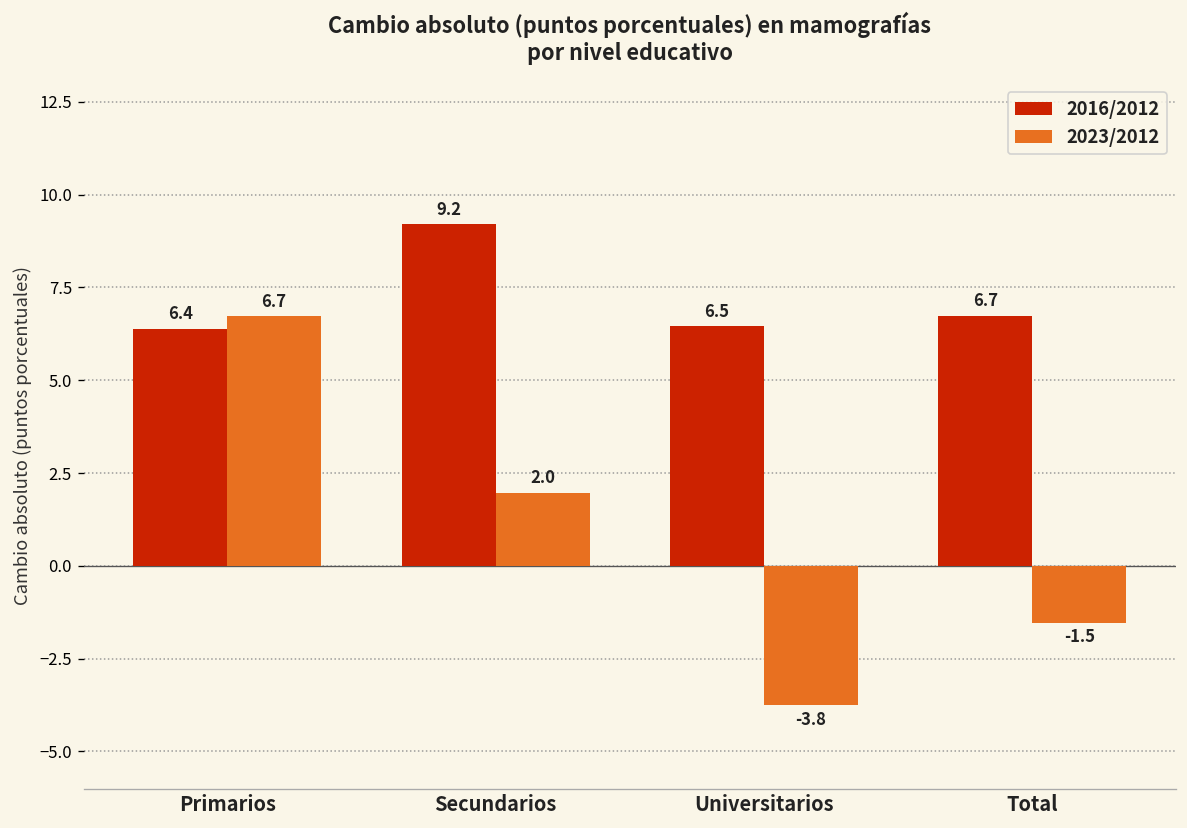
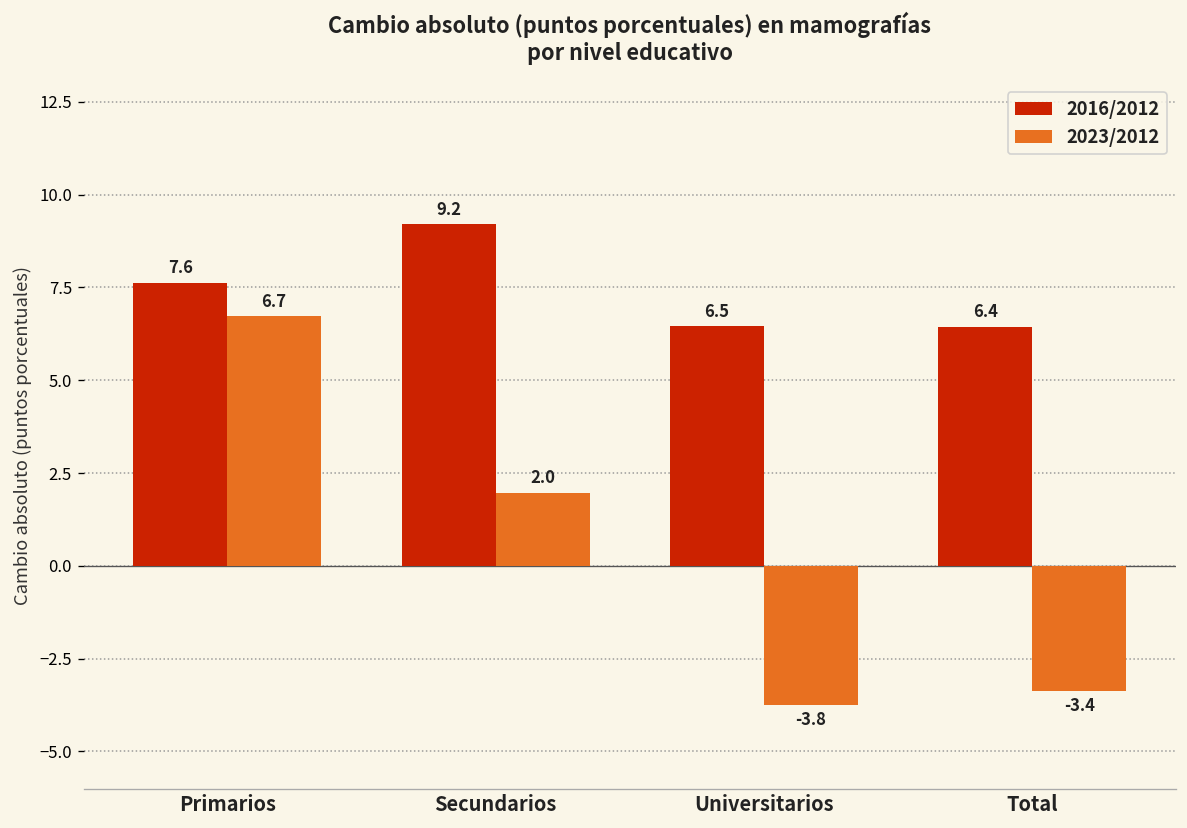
2016/2012, Primarios: 6.4 -> 7.6
2016/2012, Total: 6.7 -> 6.4
2023/2012, Total: -1.5 -> -3.4
